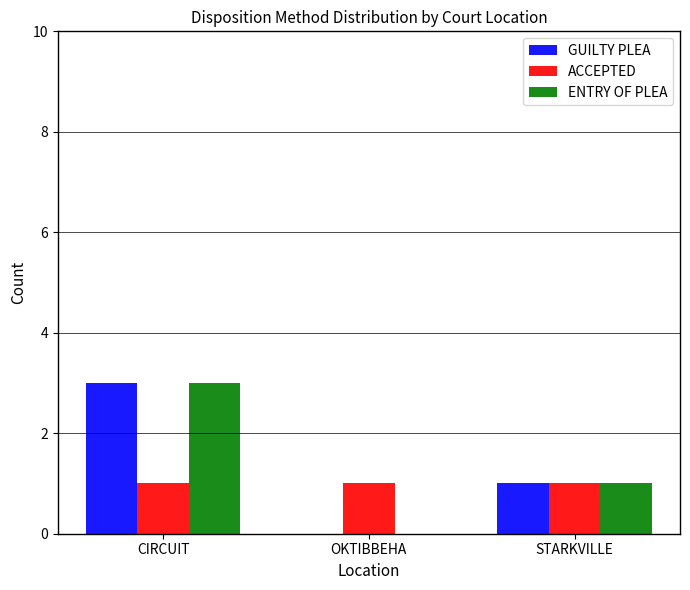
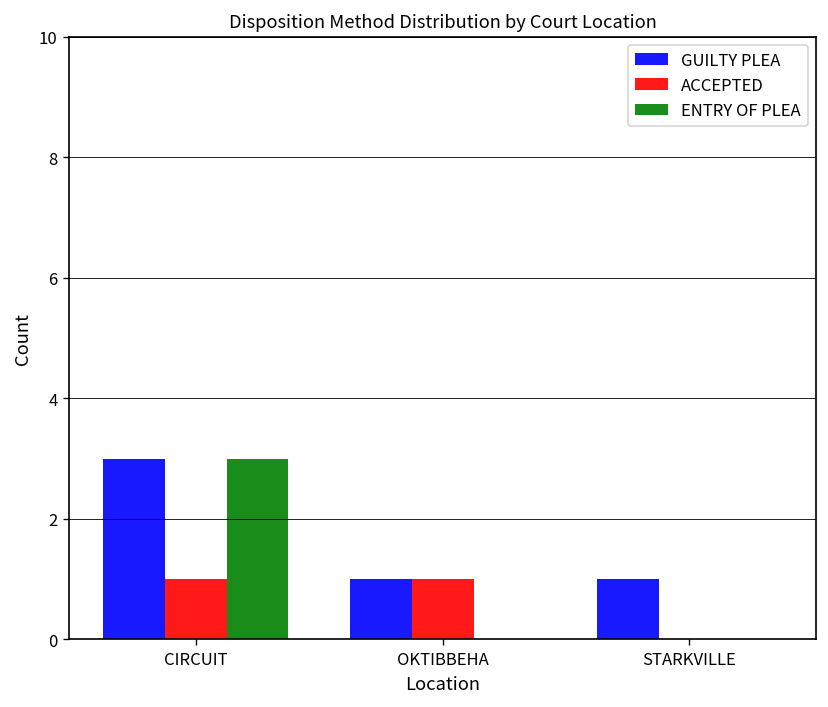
GUILTY PLEA, OKTIBBEHA: 0 -> 1
ACCEPTED, STARKVILLE: 1 -> 0
ENTRY OF PLEA, STARKVILLE: 1 -> 0
